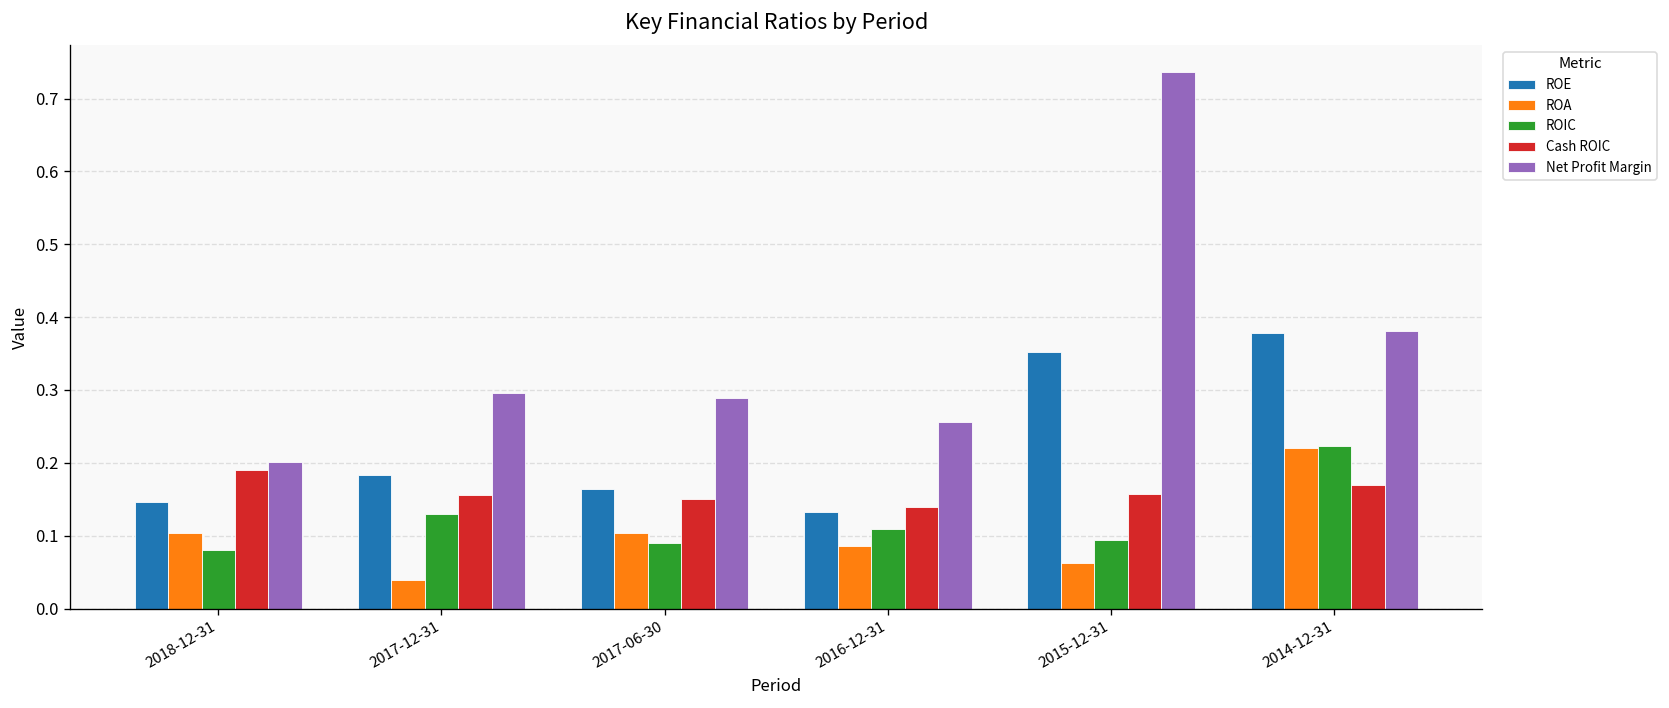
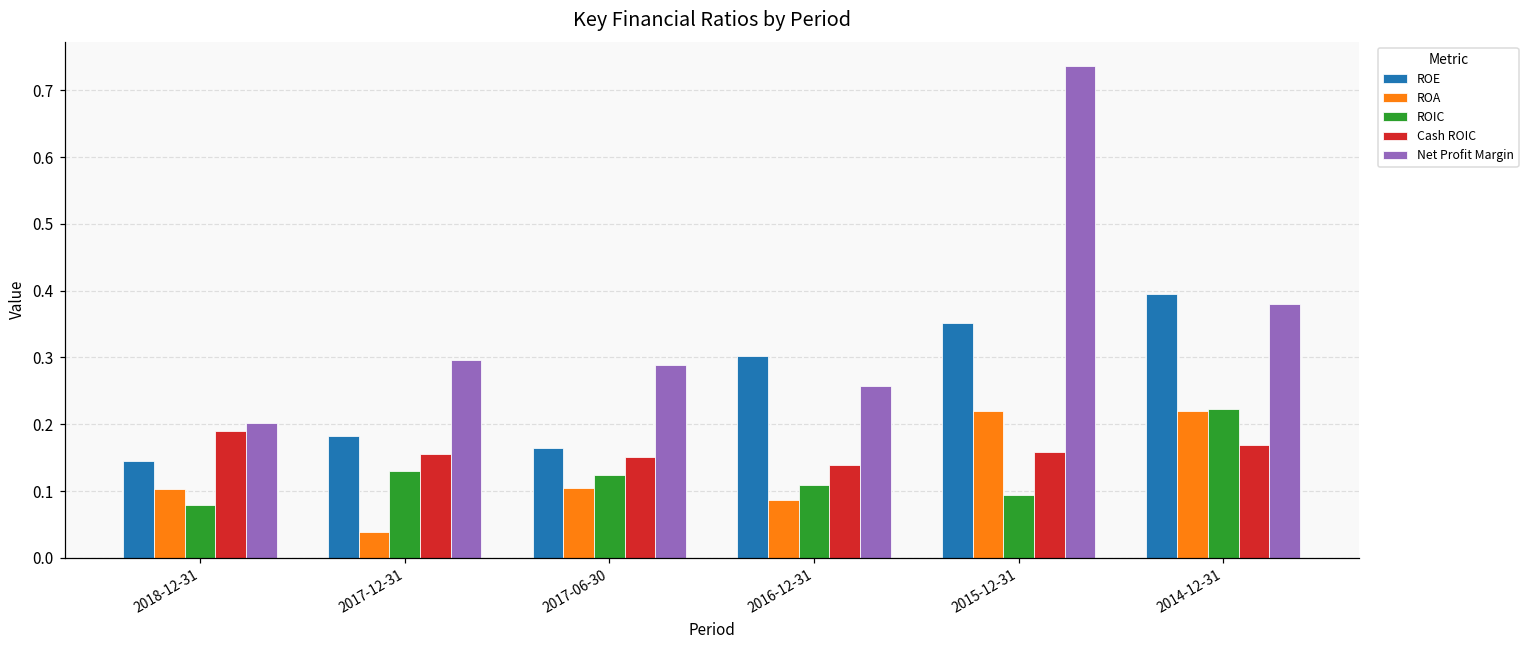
ROIC, 2017-06-30: 0.09 -> 0.12
ROE, 2016-12-31: 0.13 -> 0.30
ROA, 2015-12-31: 0.06 -> 0.22
ROE, 2014-12-31: 0.38 -> 0.40
